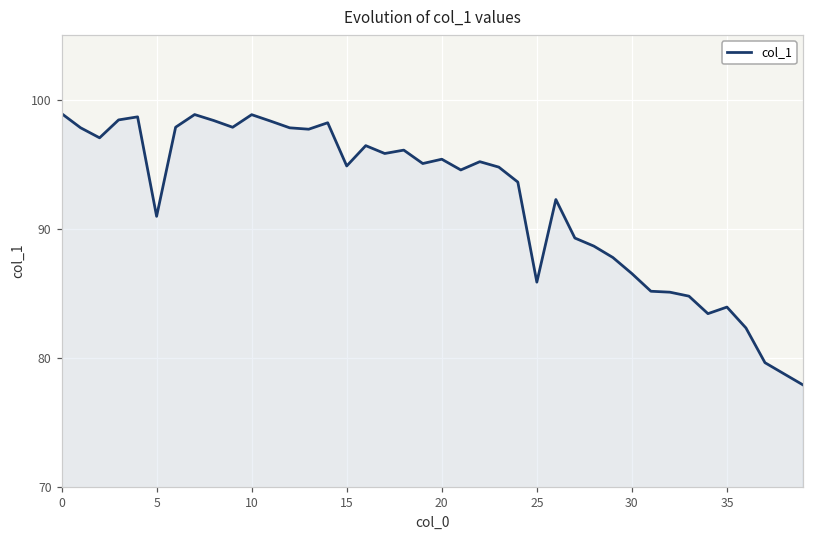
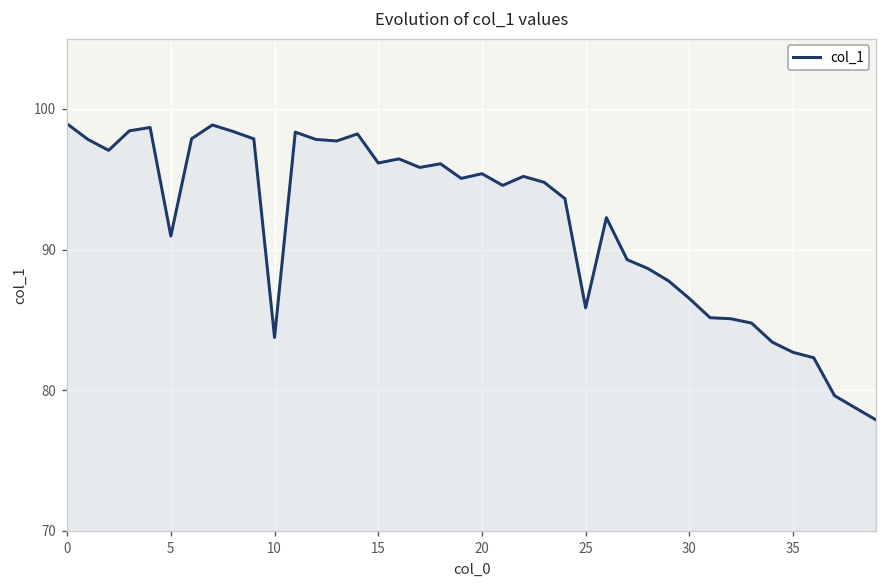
10: 98.8 -> 83.8
15: 94.9 -> 96.2
35: 83.9 -> 82.7
